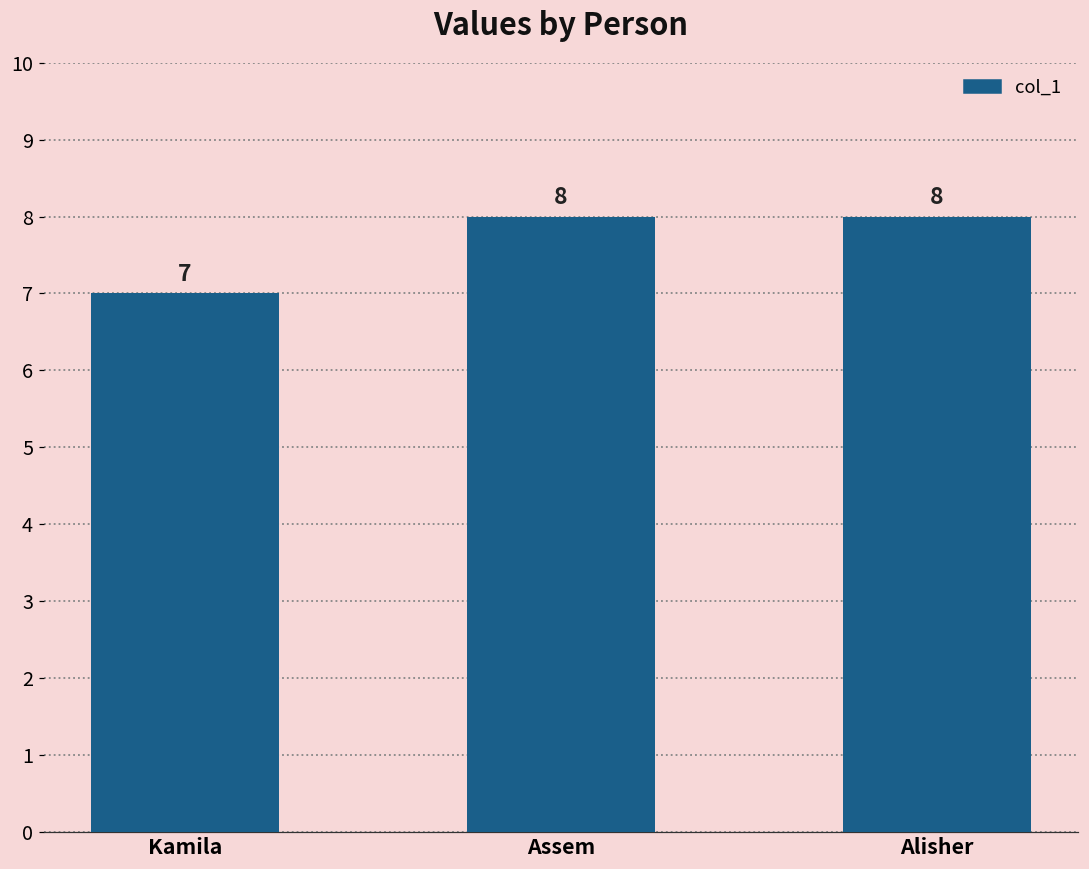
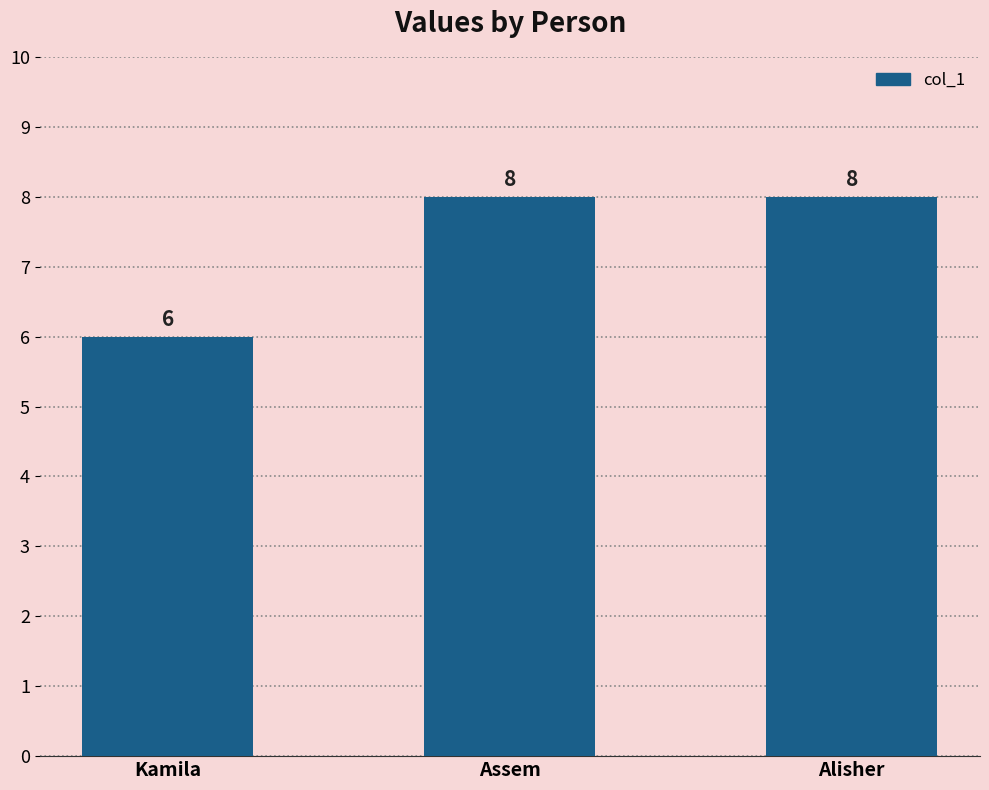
Kamila: 7 -> 6
